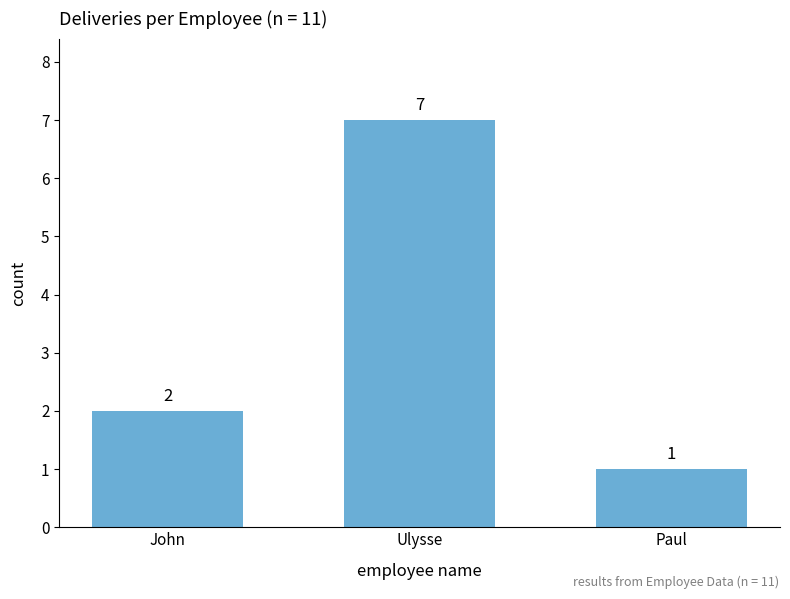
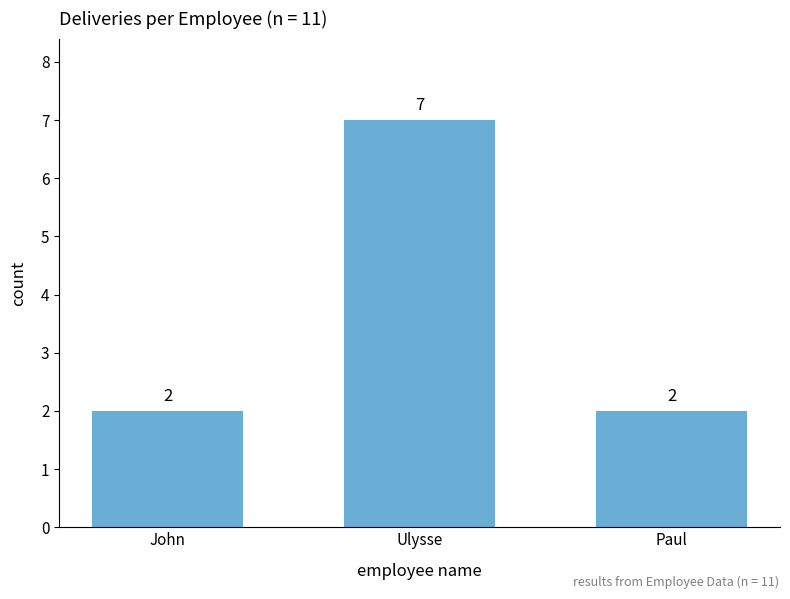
Paul: 1 -> 2
